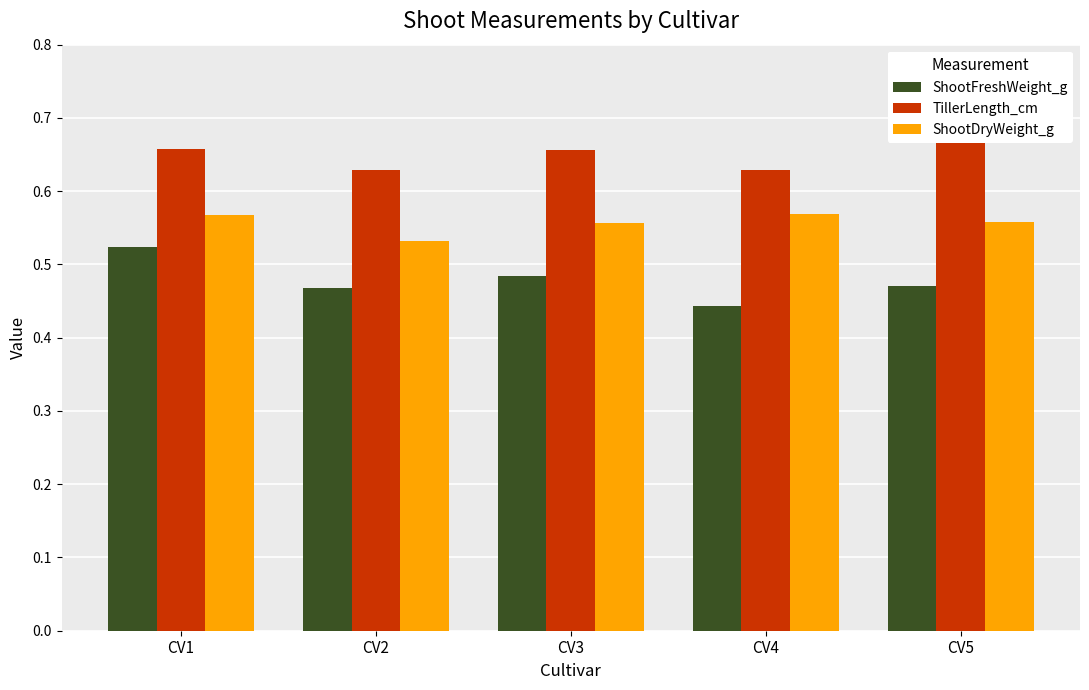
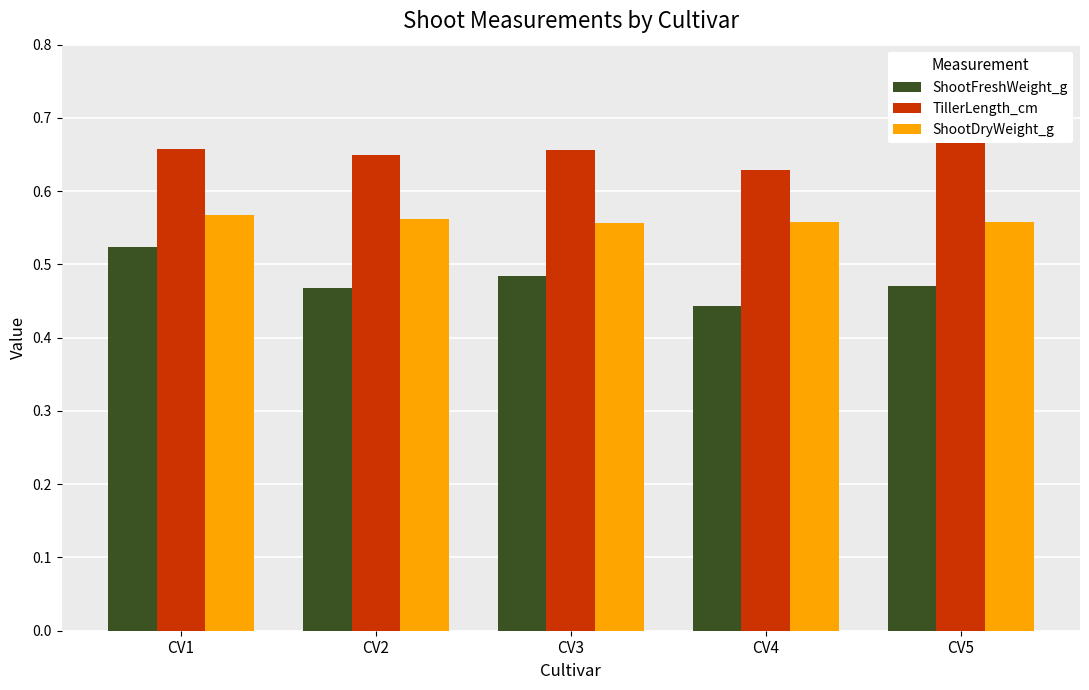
TillerLength_cm, CV2: 0.63 -> 0.65
ShootDryWeight_g, CV2: 0.53 -> 0.56
ShootDryWeight_g, CV4: 0.57 -> 0.56
